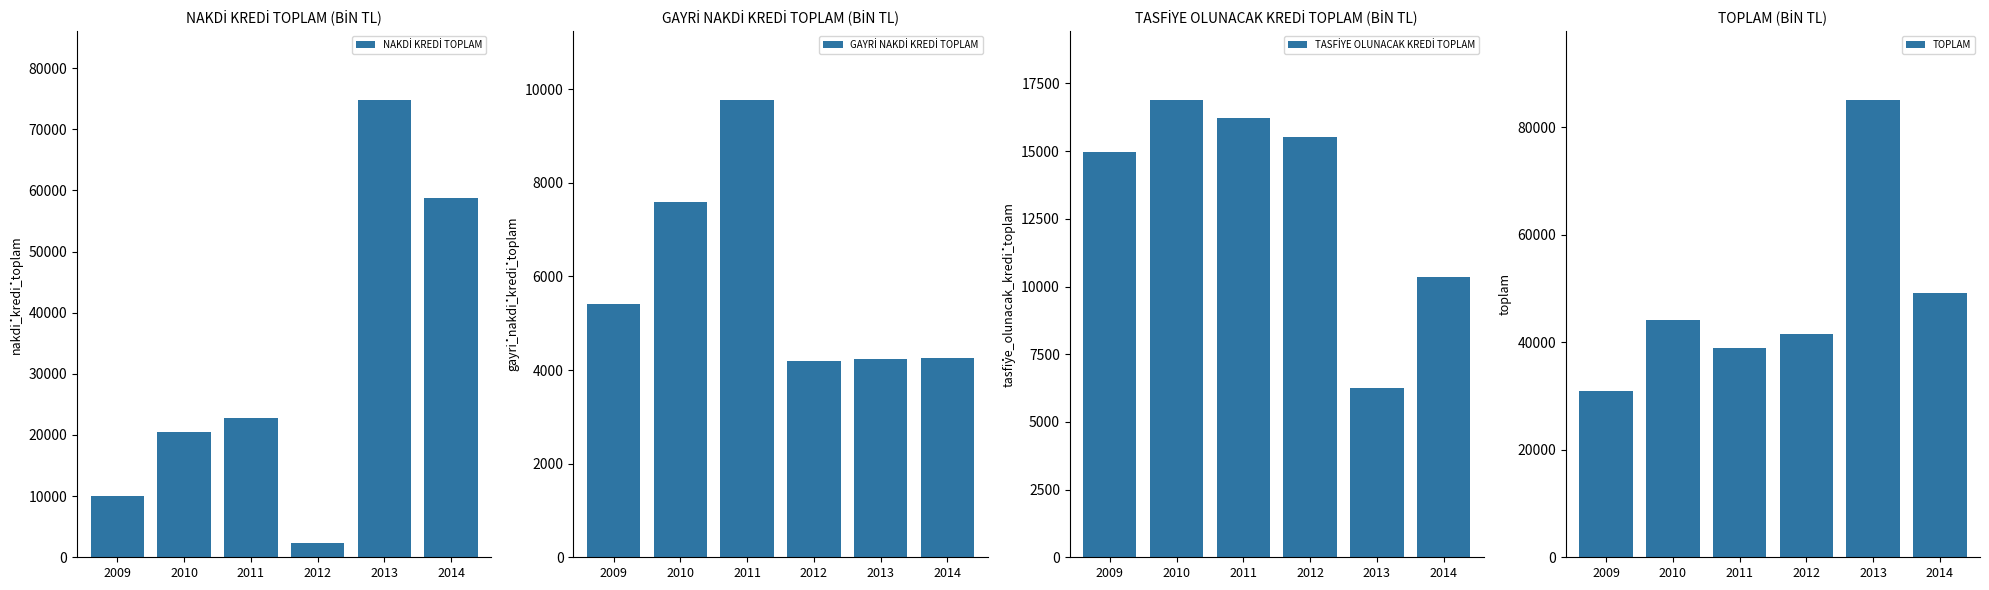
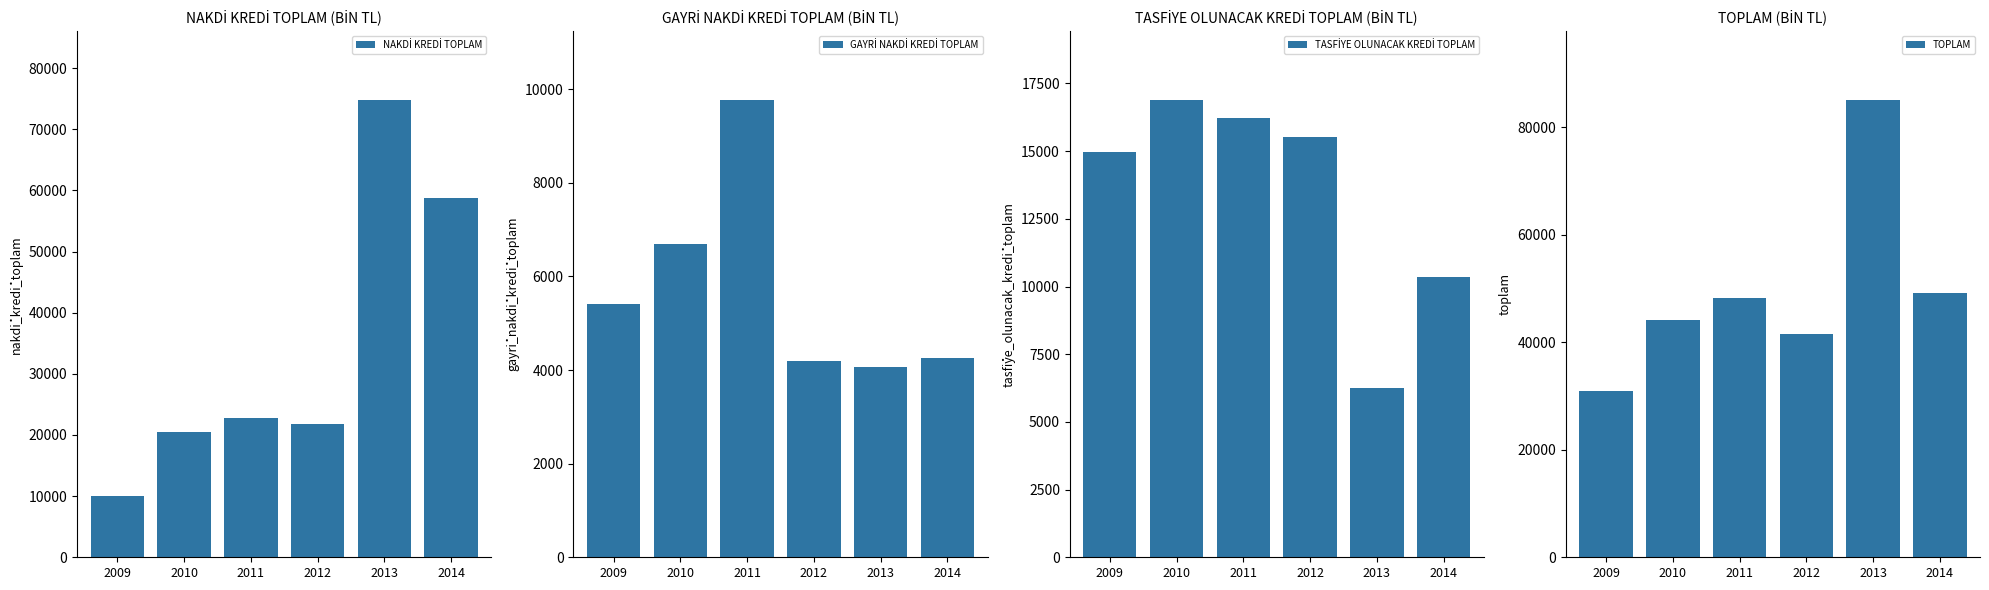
NAKDİ KREDİ TOPLAM (BİN TL), 2012: 2000 -> 22000
GAYRİ NAKDİ KREDİ TOPLAM (BİN TL), 2010: 7600 -> 6700
GAYRİ NAKDİ KREDİ TOPLAM (BİN TL), 2013: 4200 -> 4100
TOPLAM (BİN TL), 2011: 39000 -> 48000
